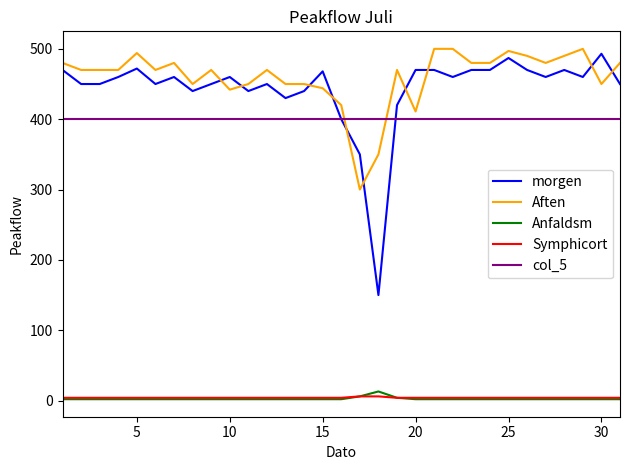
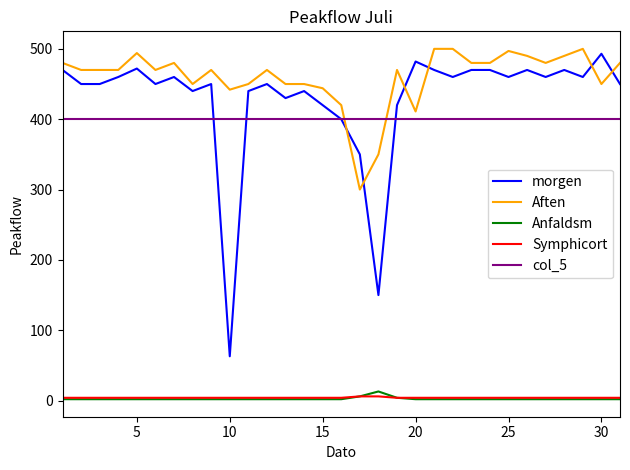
morgen, 10: 460 -> 60
morgen, 15: 470 -> 420
morgen, 20: 470 -> 480
morgen, 25: 490 -> 460
